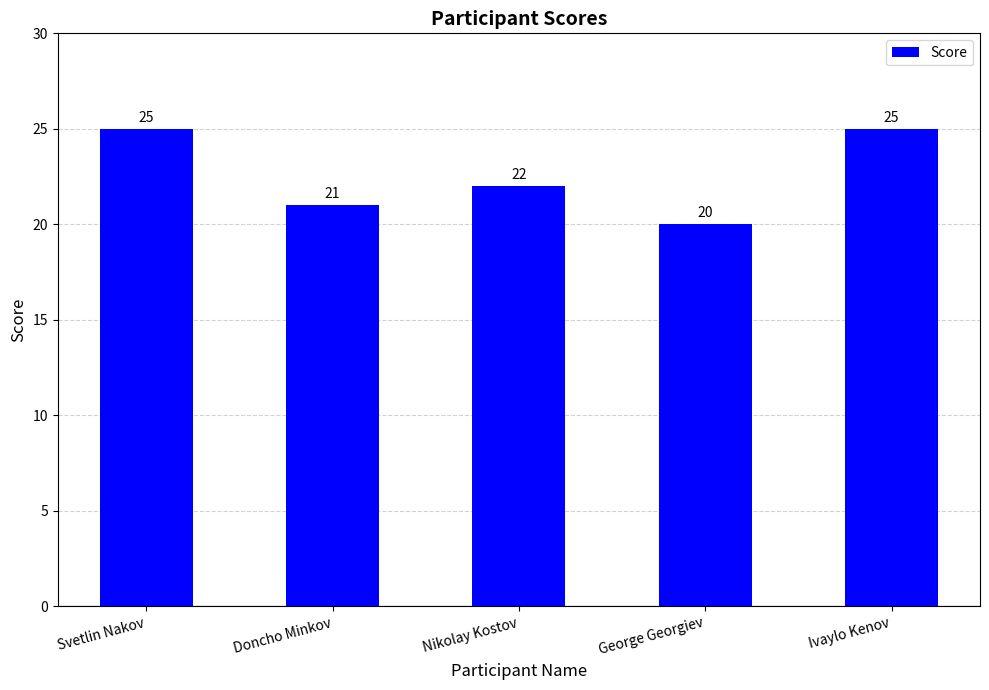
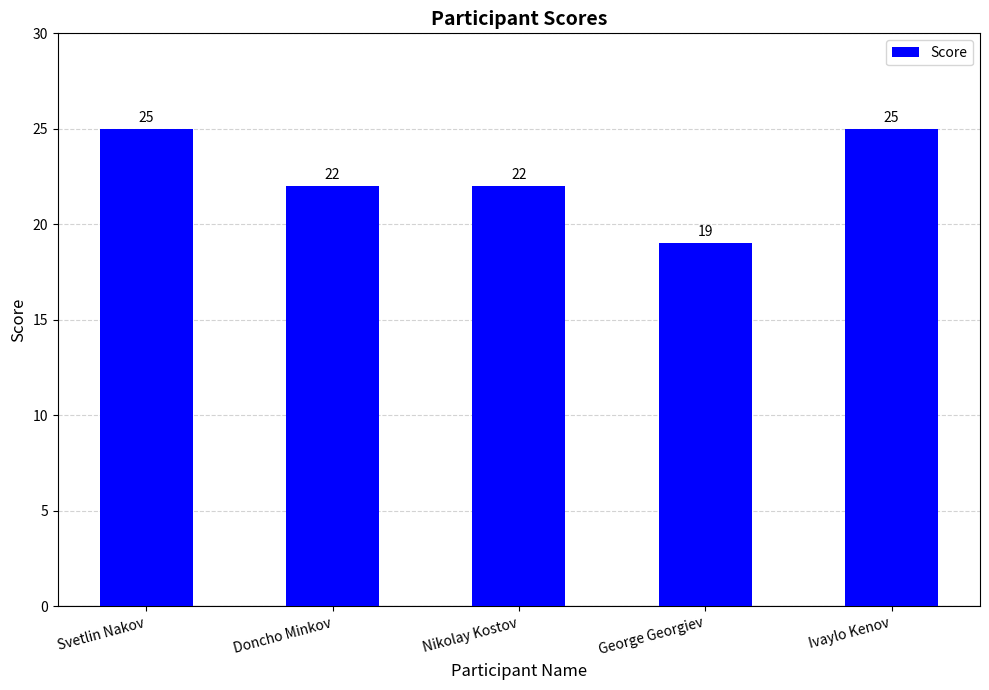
Doncho Minkov: 21 -> 22
George Georgiev: 20 -> 19
